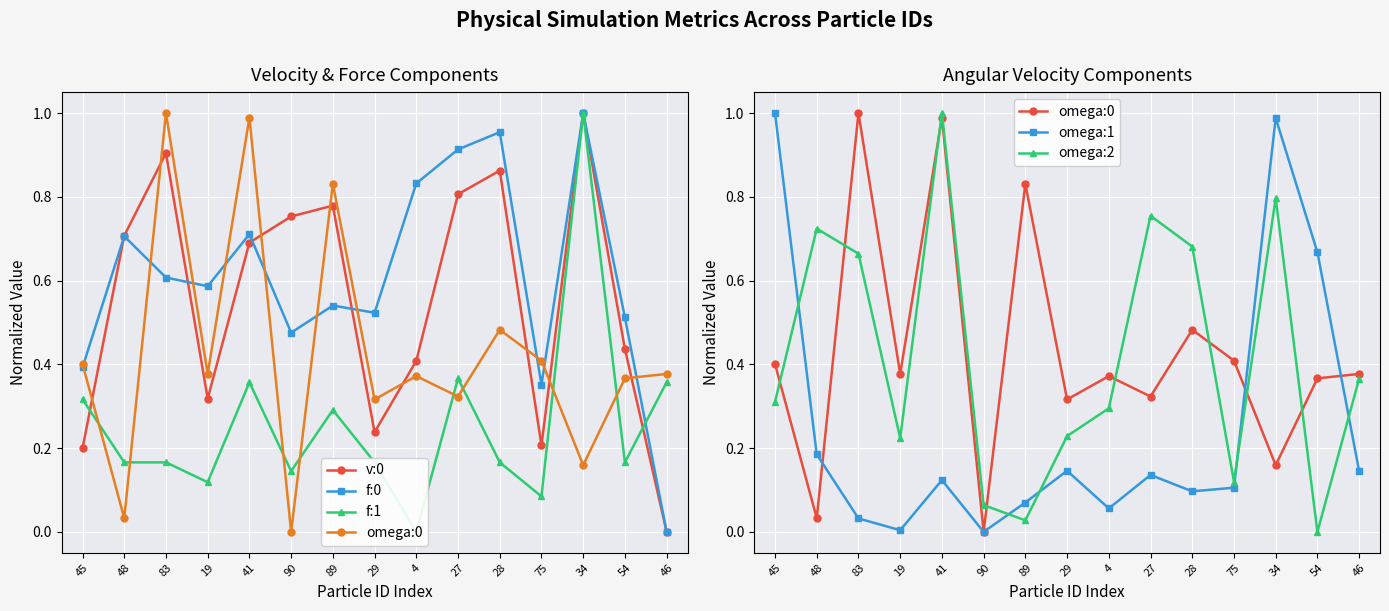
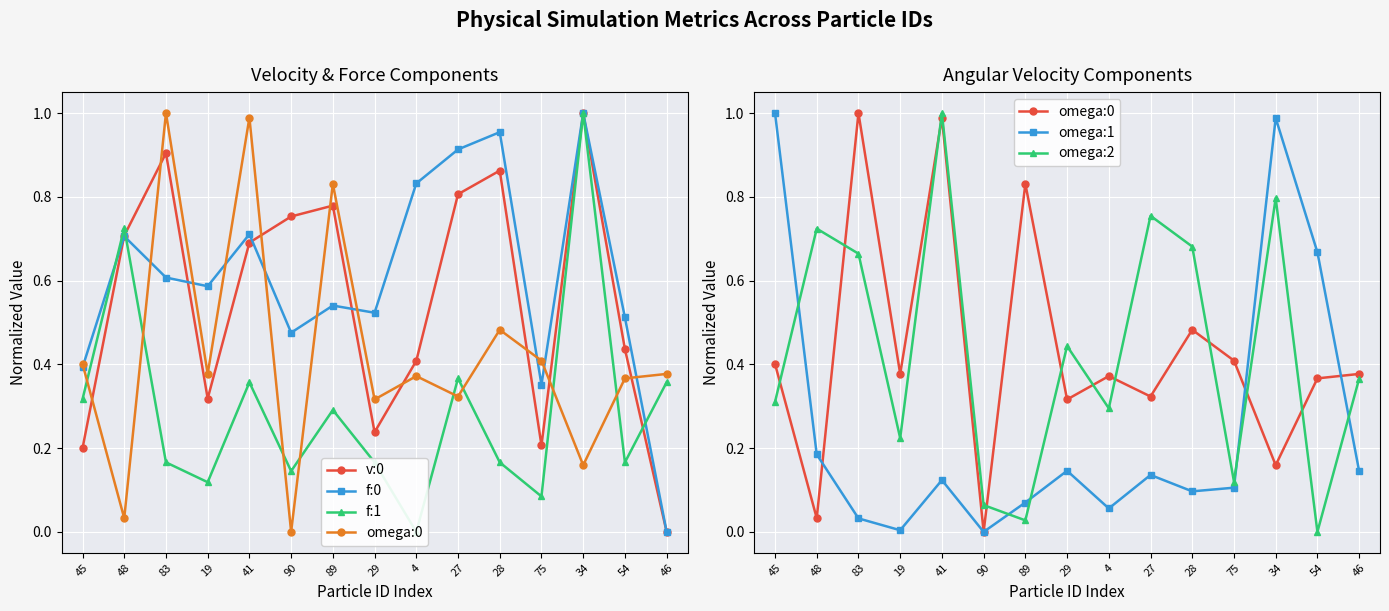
Velocity & Force Components, f:1, 48: 0.17 -> 0.73
Angular Velocity Components, omega:2, 29: 0.23 -> 0.44
